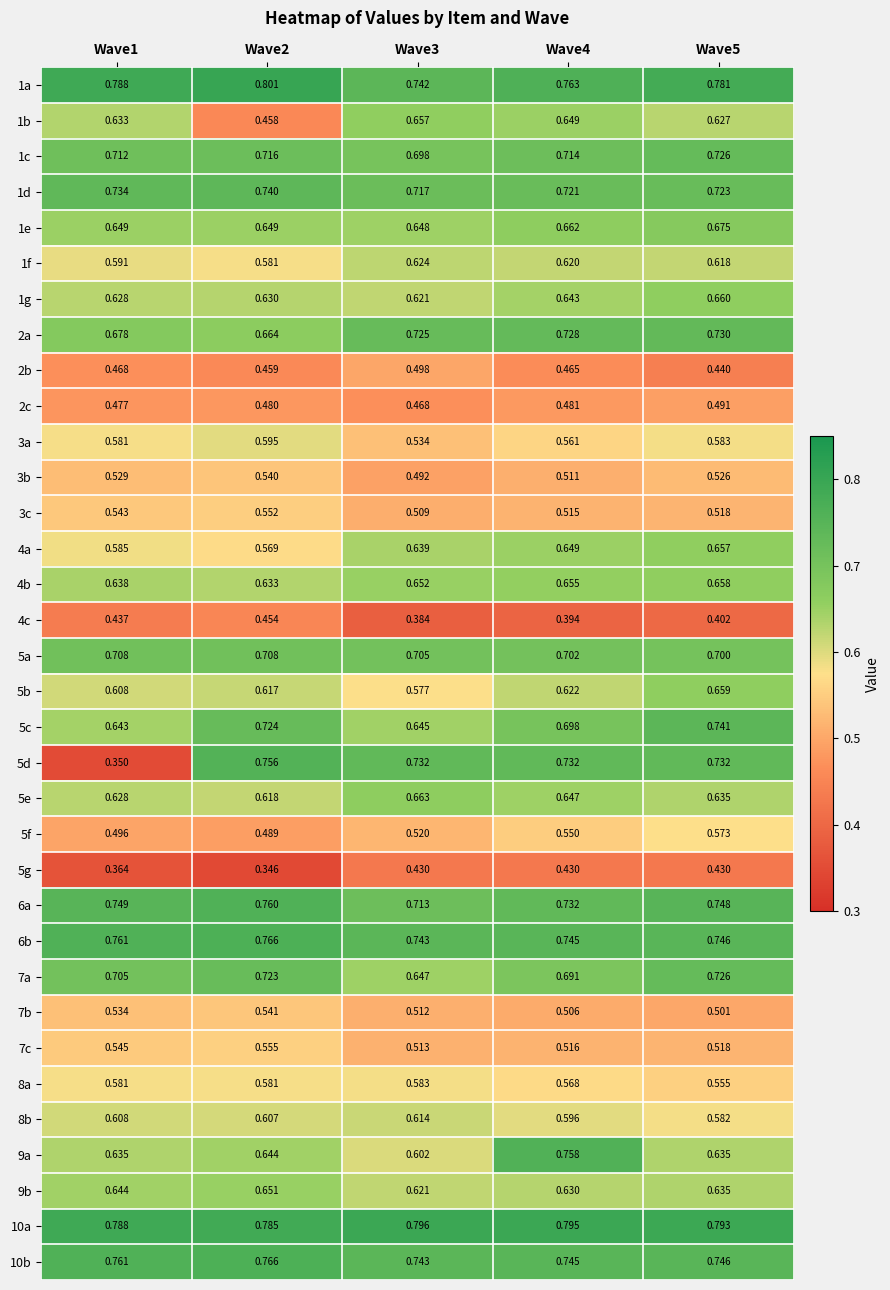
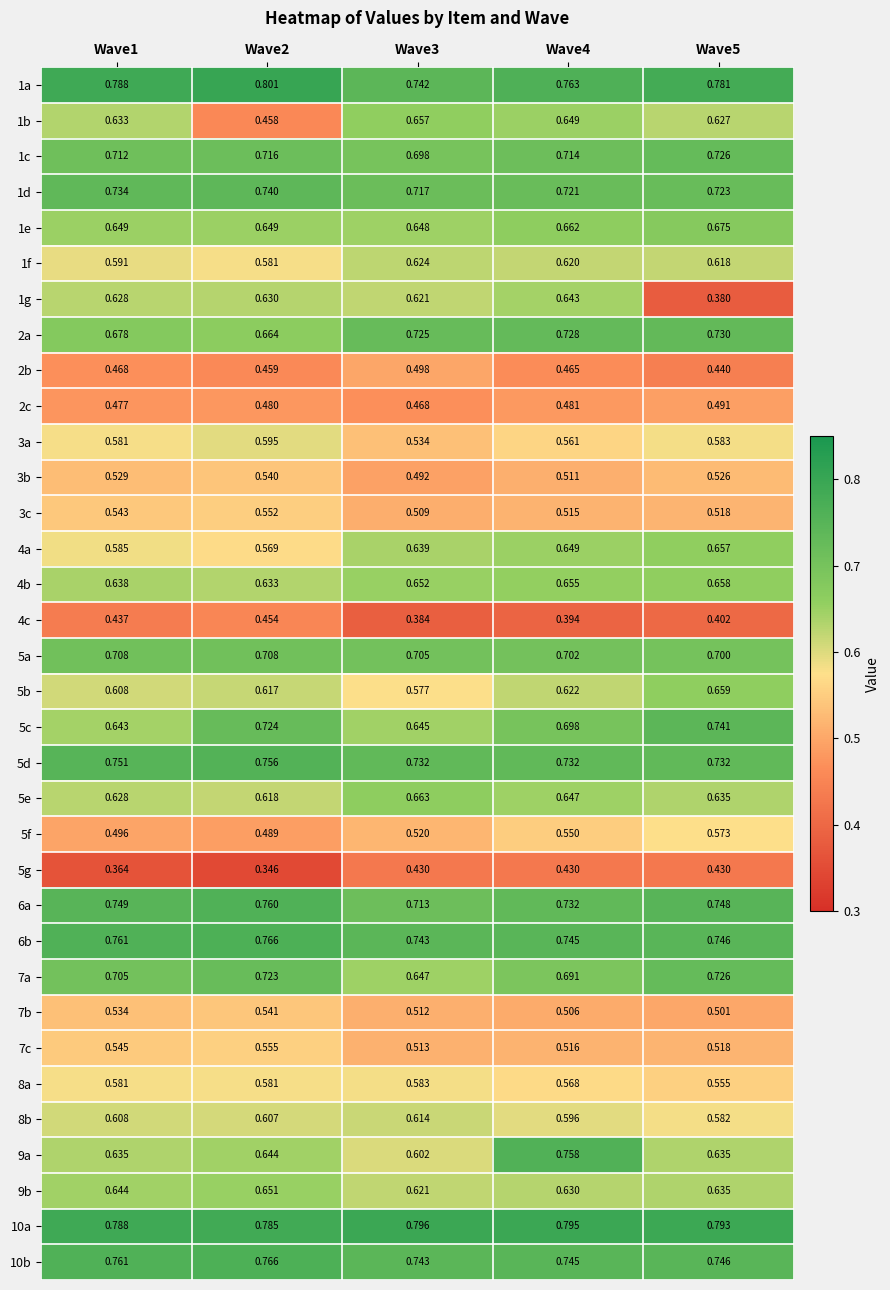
1g, Wave5: 0.660 -> 0.380
5d, Wave1: 0.350 -> 0.751
